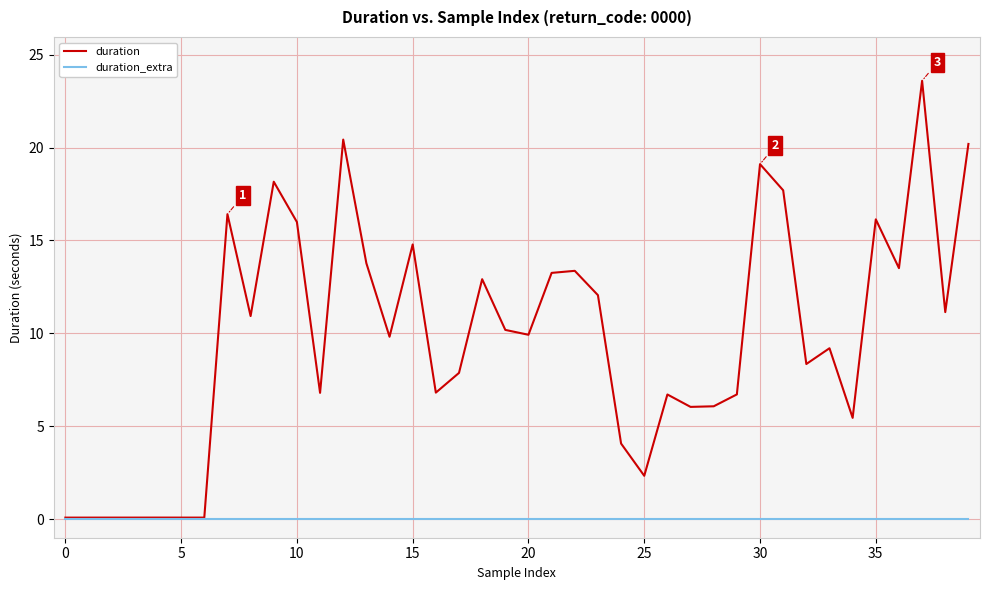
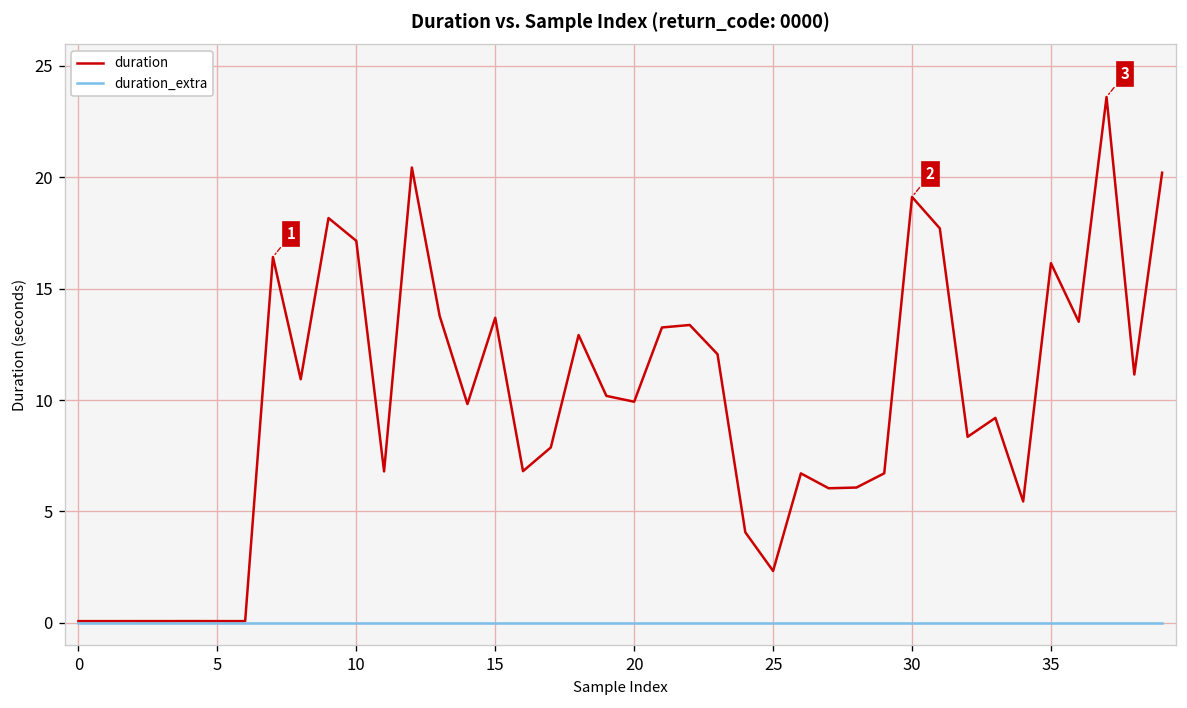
duration, 10: 16.0 -> 17.1
duration, 15: 14.8 -> 13.7
